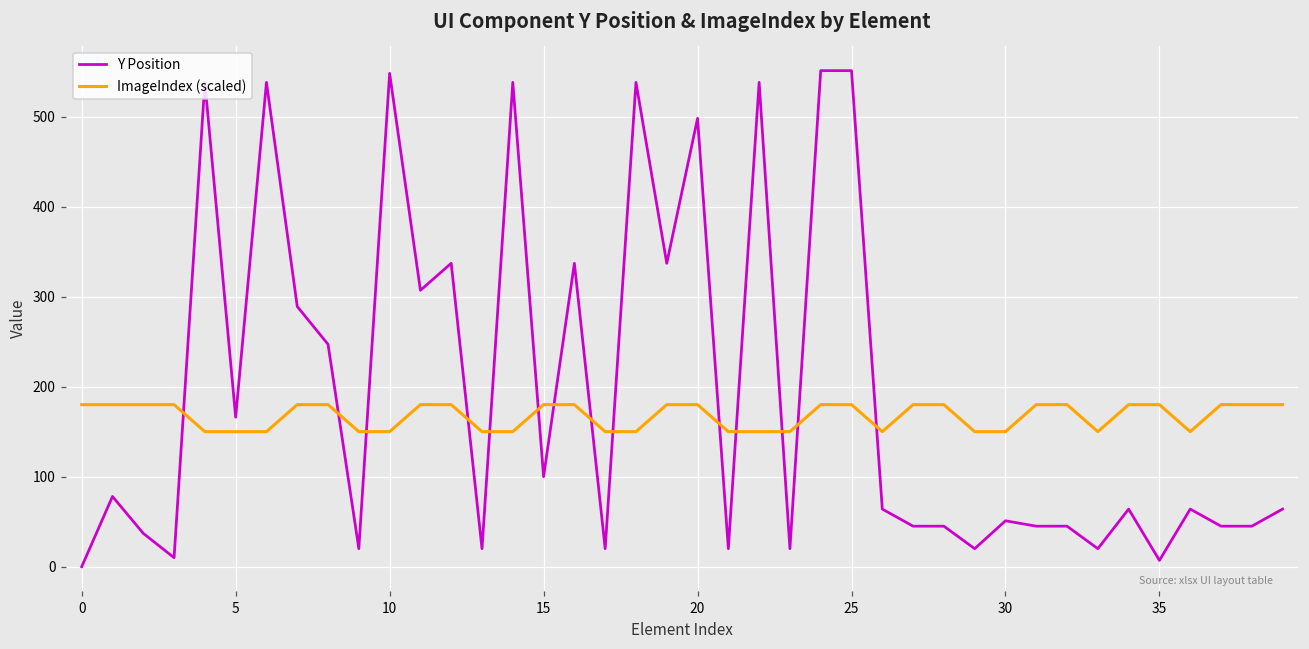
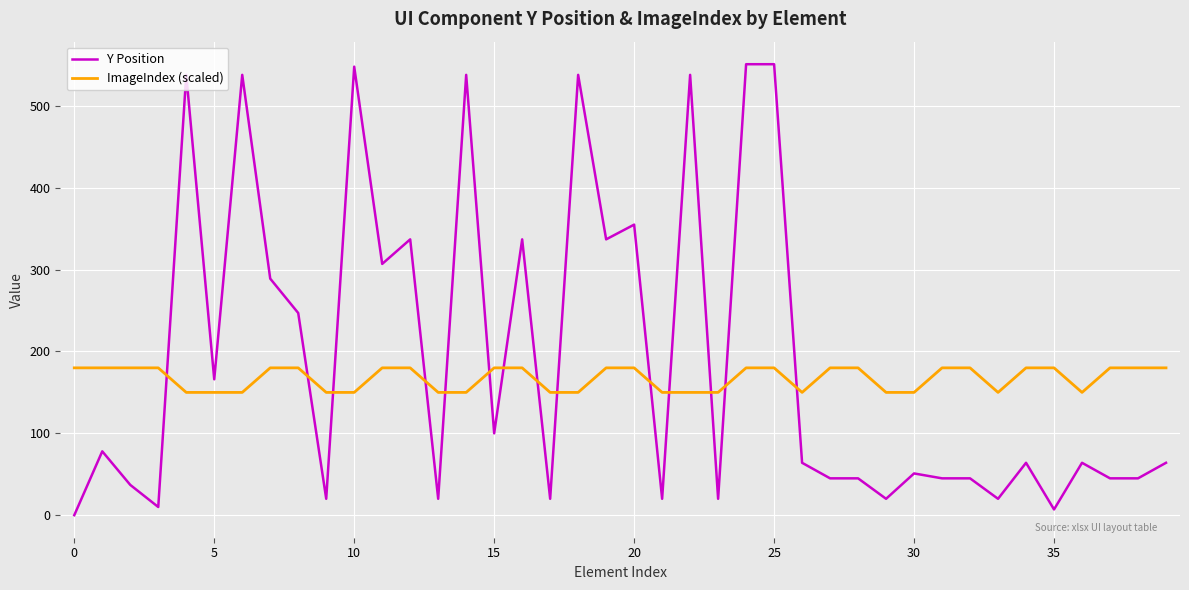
Y Position, 20: 500 -> 360
